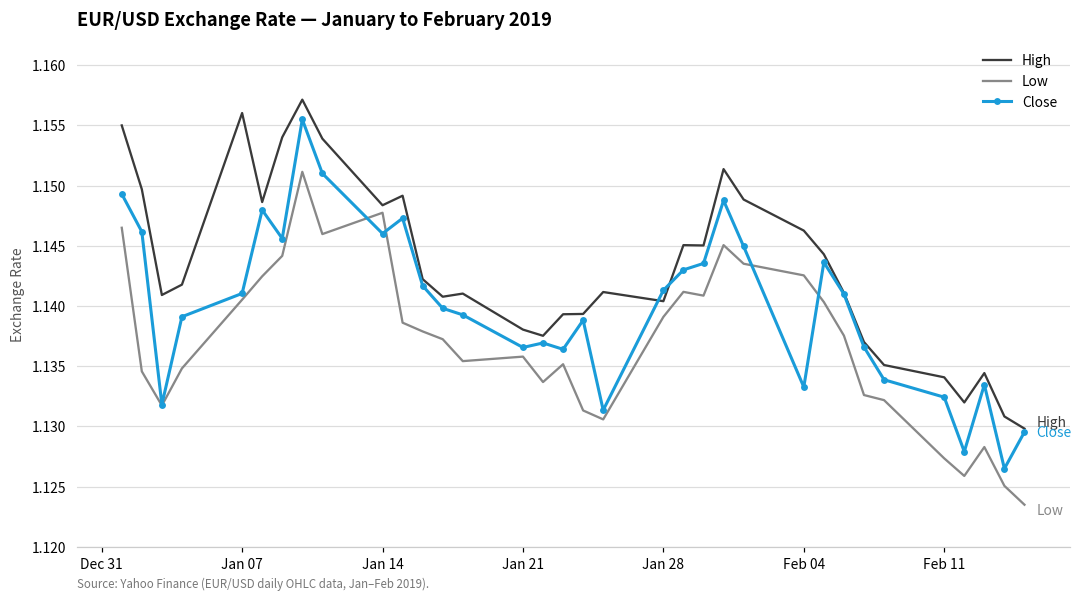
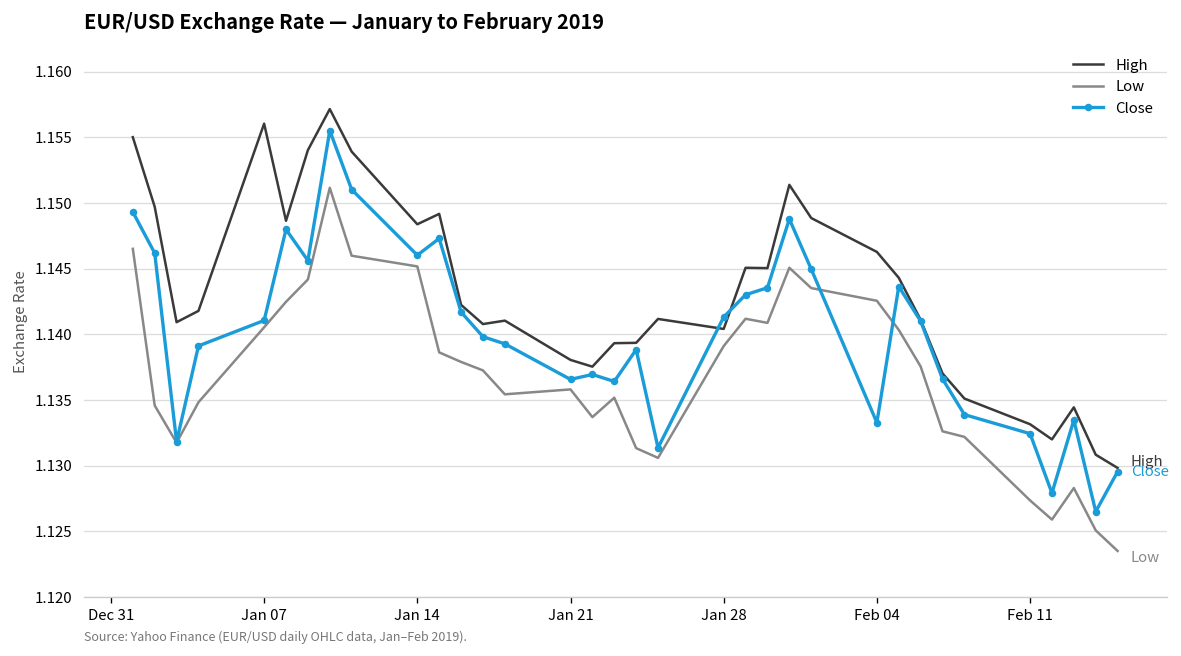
Low, Jan 14: 1.1477 -> 1.1452
High, Feb 11: 1.1341 -> 1.1331
